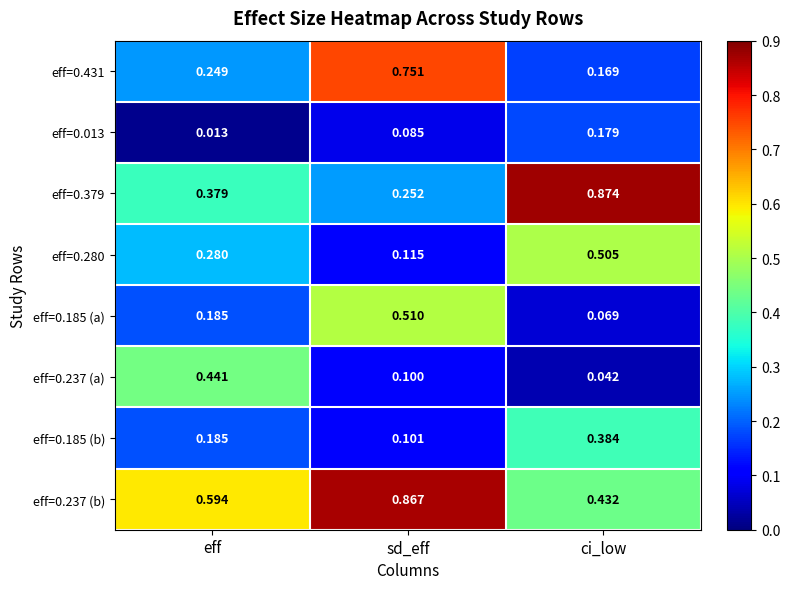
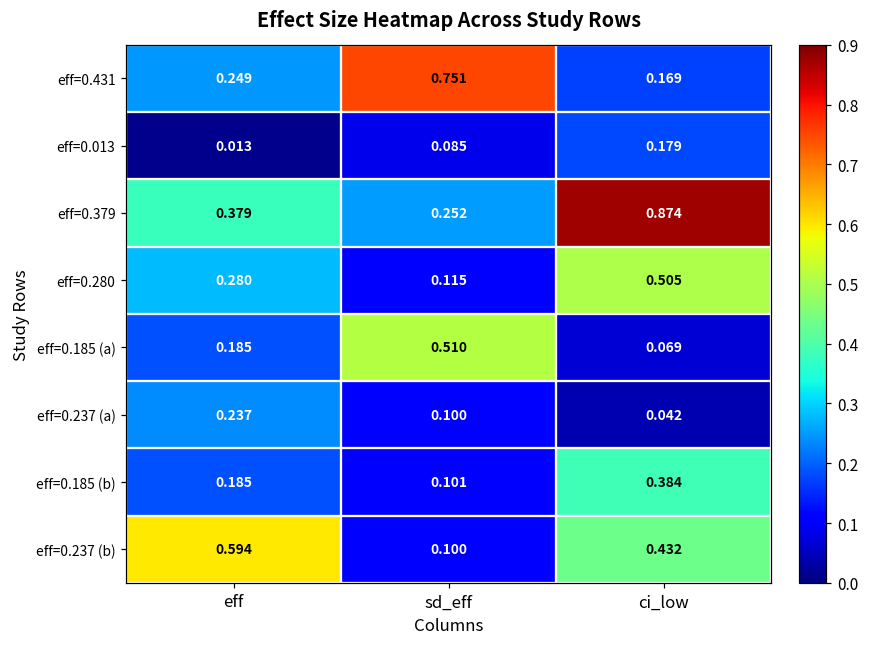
eff=0.237 (a), eff: 0.441 -> 0.237
eff=0.237 (b), sd_eff: 0.867 -> 0.100
